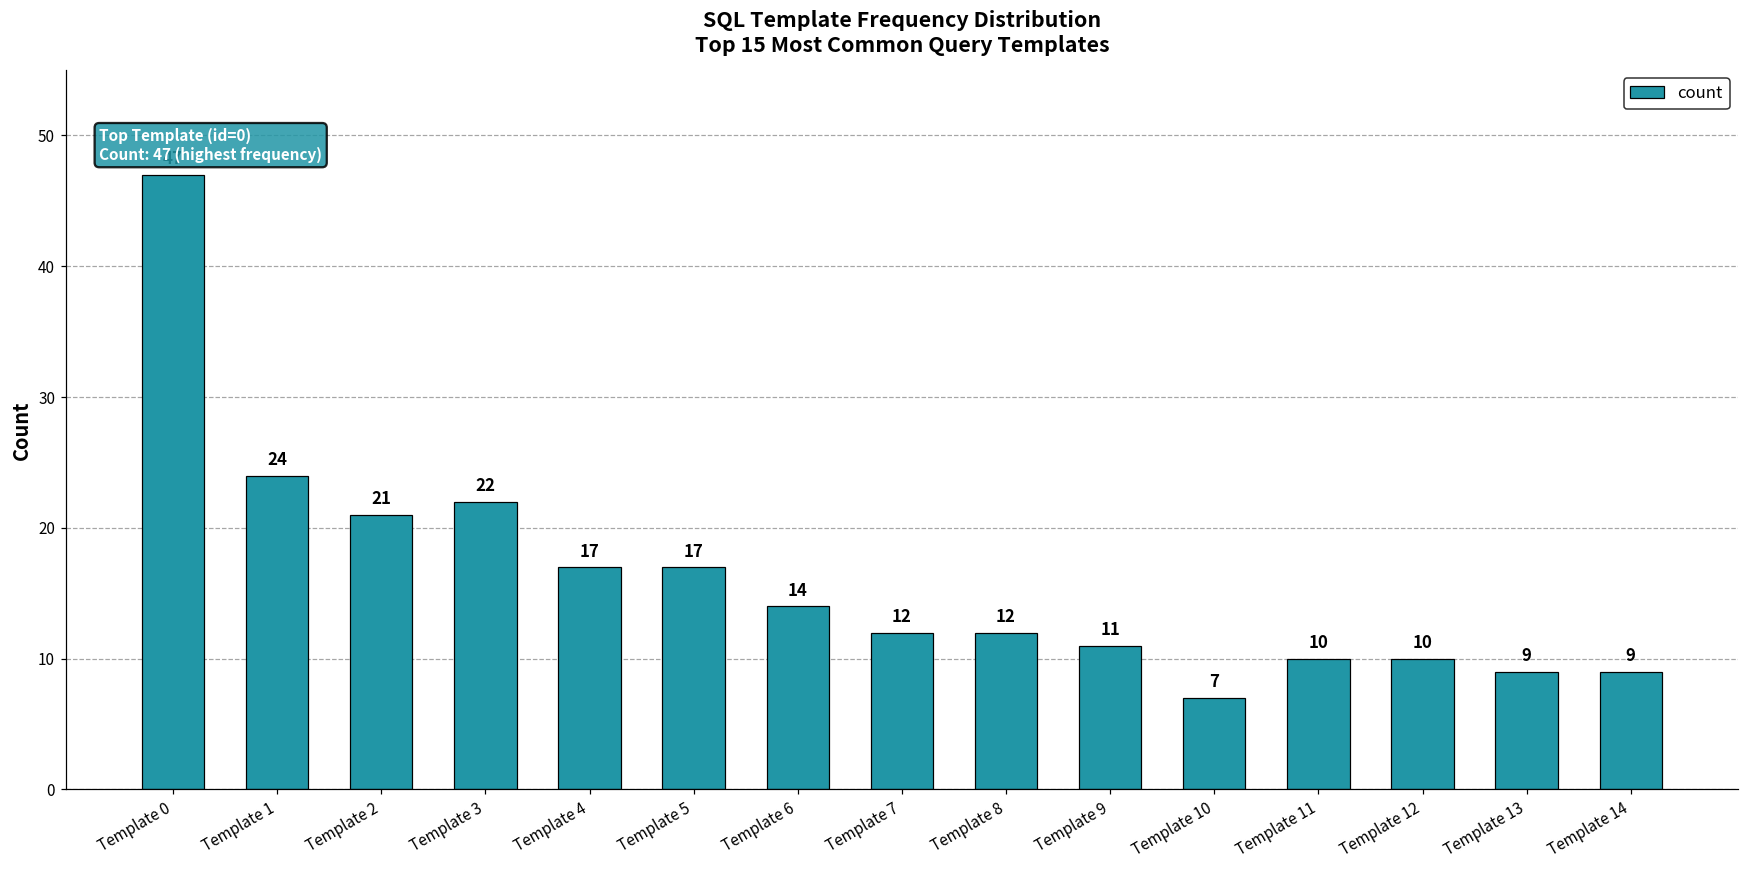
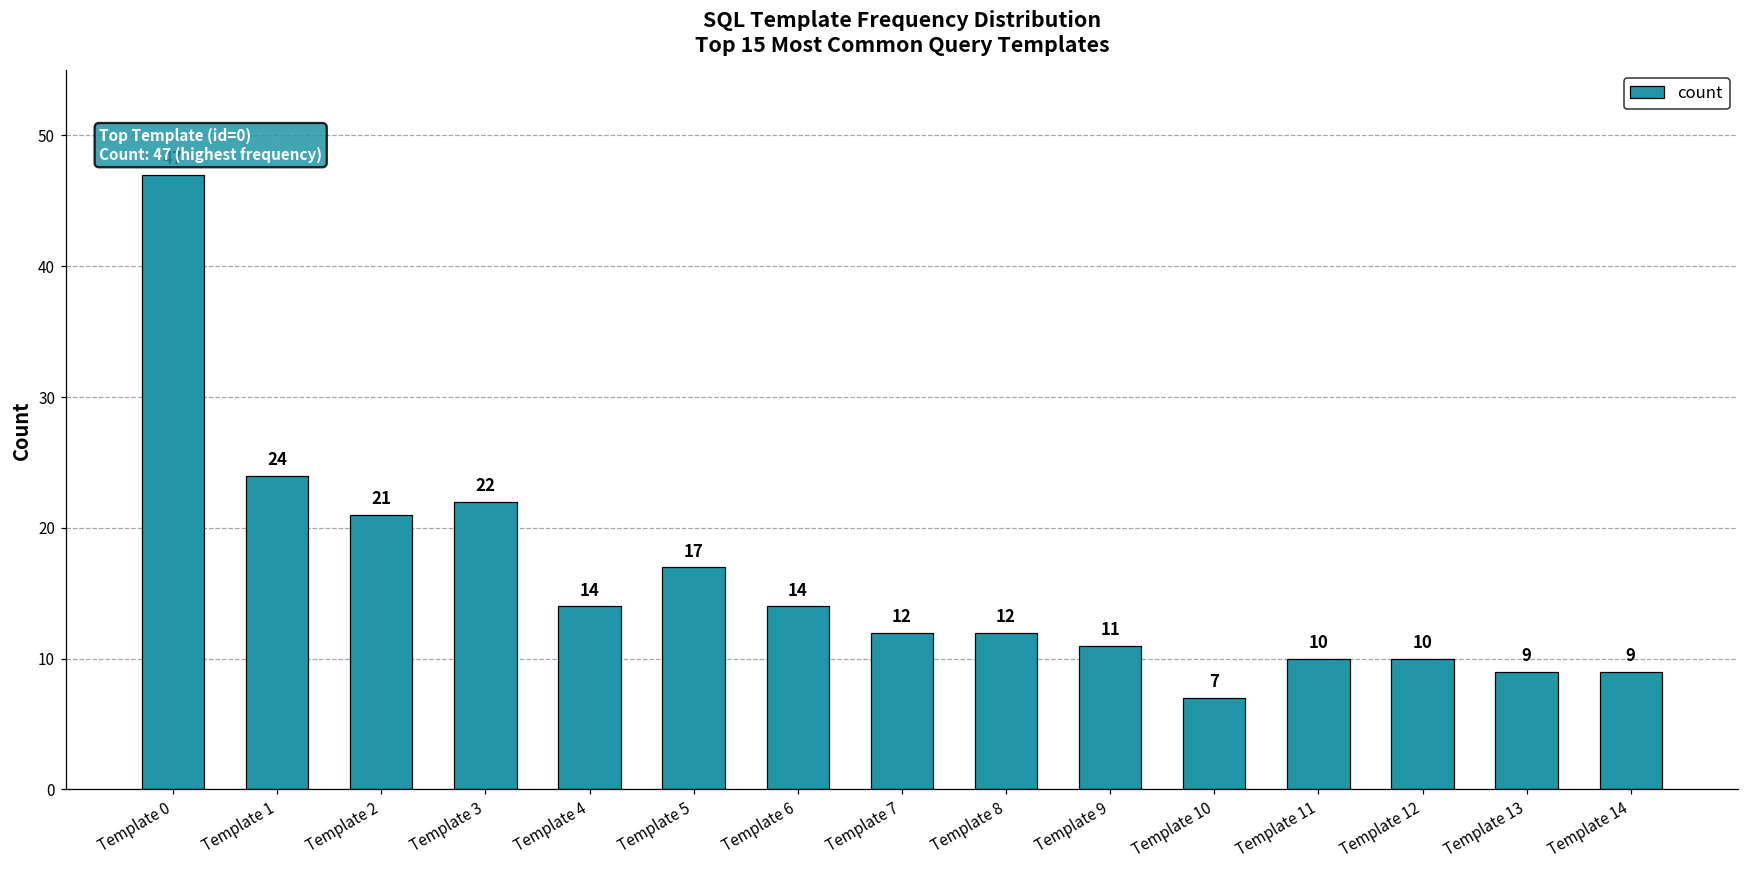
Template 4: 17 -> 14
